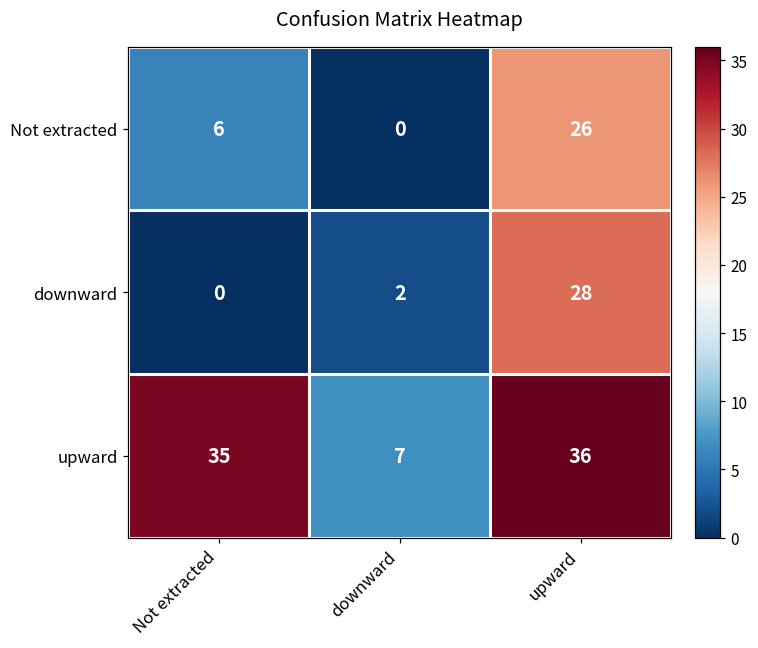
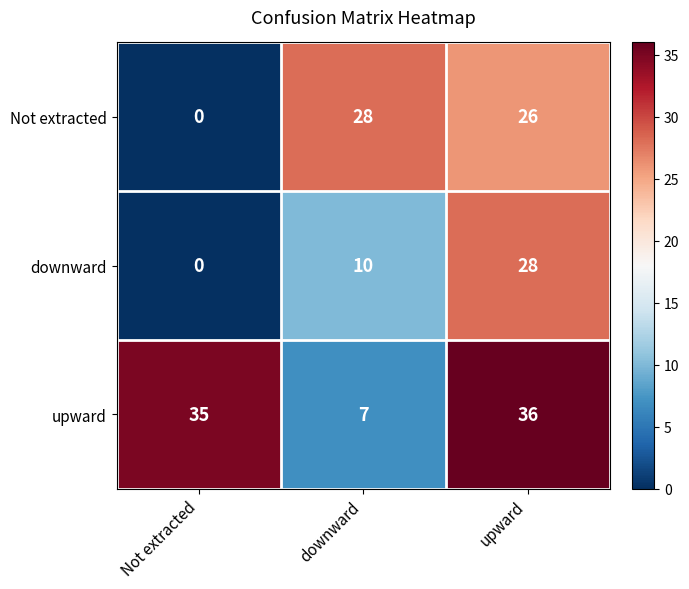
Not extracted, Not extracted: 6 -> 0
Not extracted, downward: 0 -> 28
downward, downward: 2 -> 10
